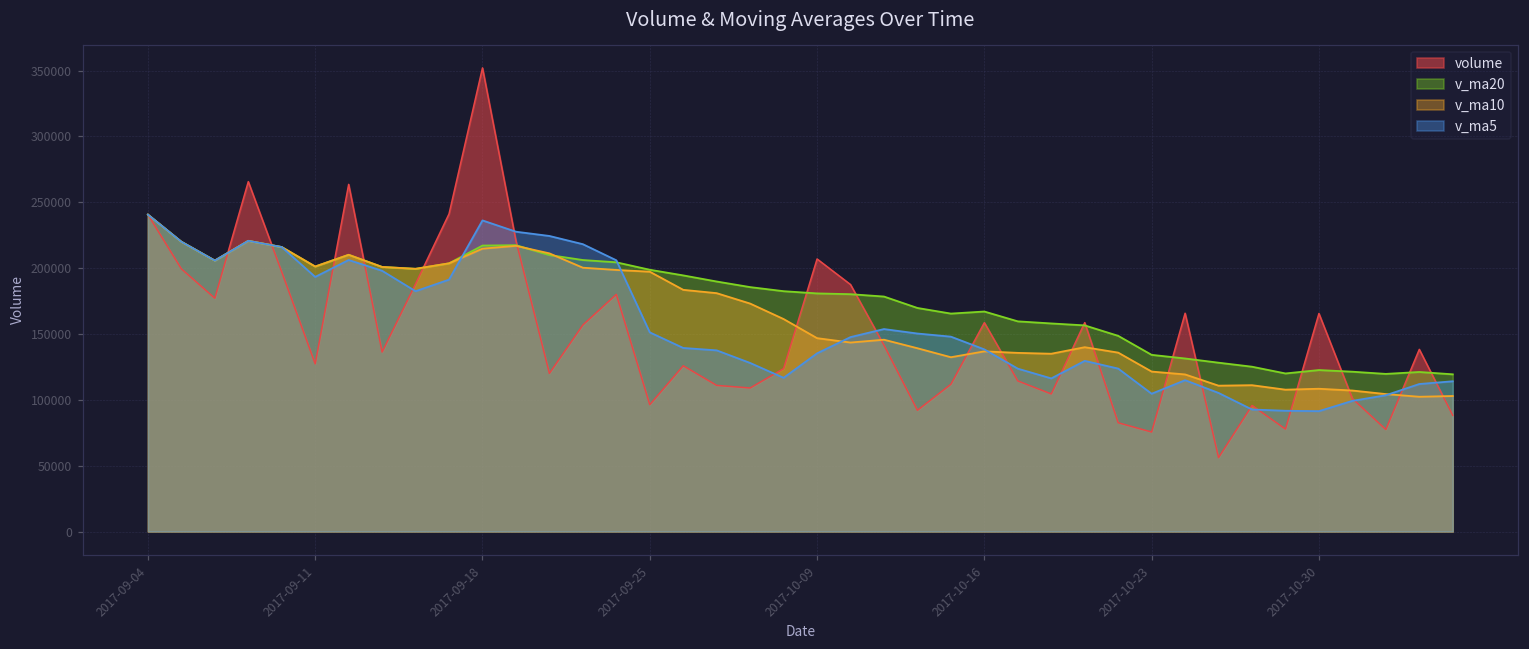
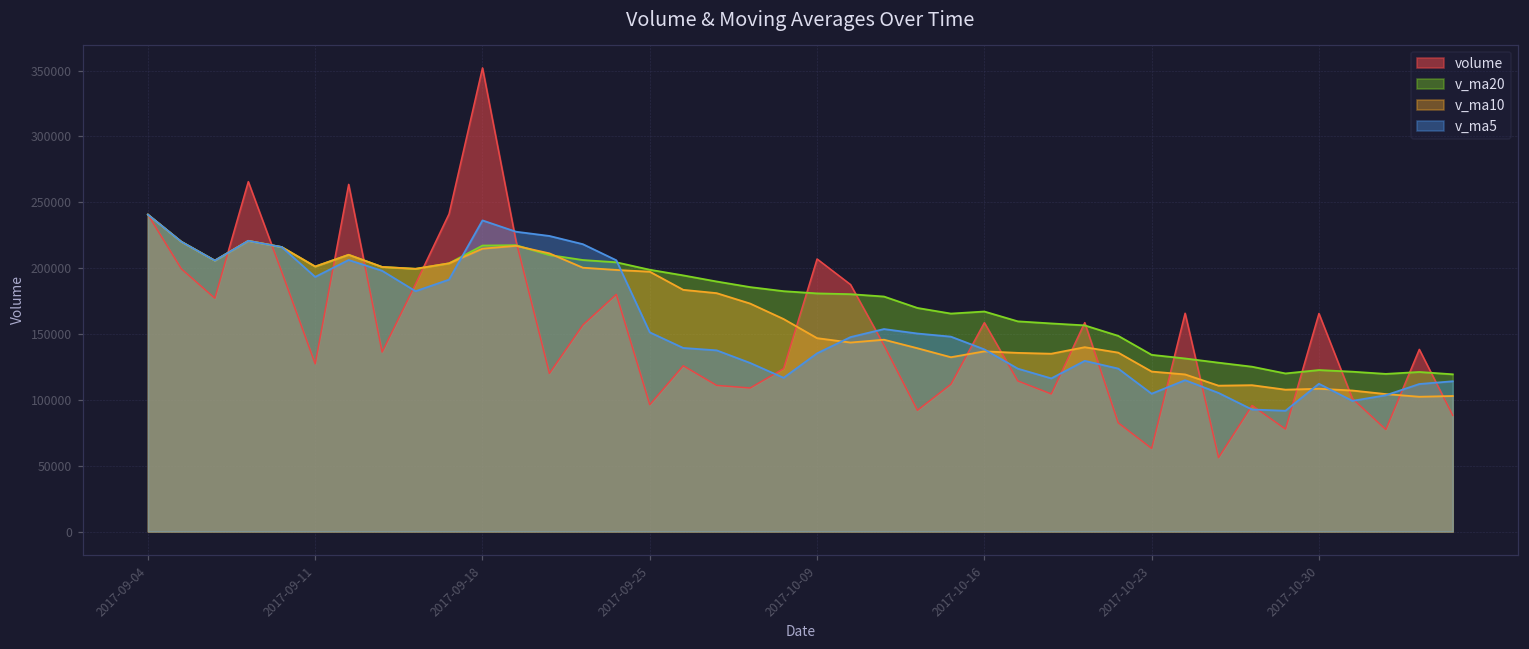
volume, 2017-10-23: 76000 -> 63000
v_ma5, 2017-10-30: 91000 -> 112000
